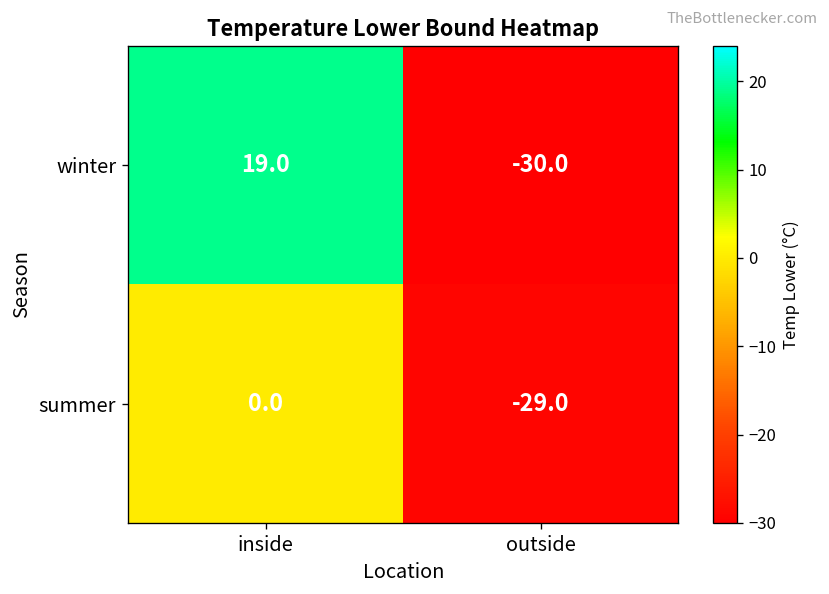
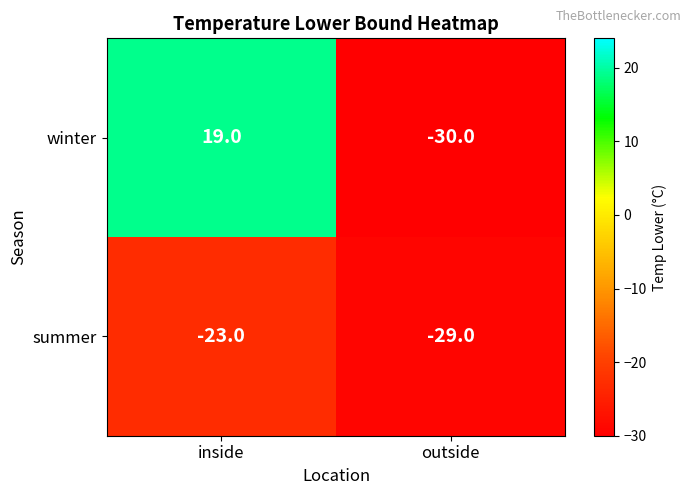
summer, inside: 0.0 -> -23.0
